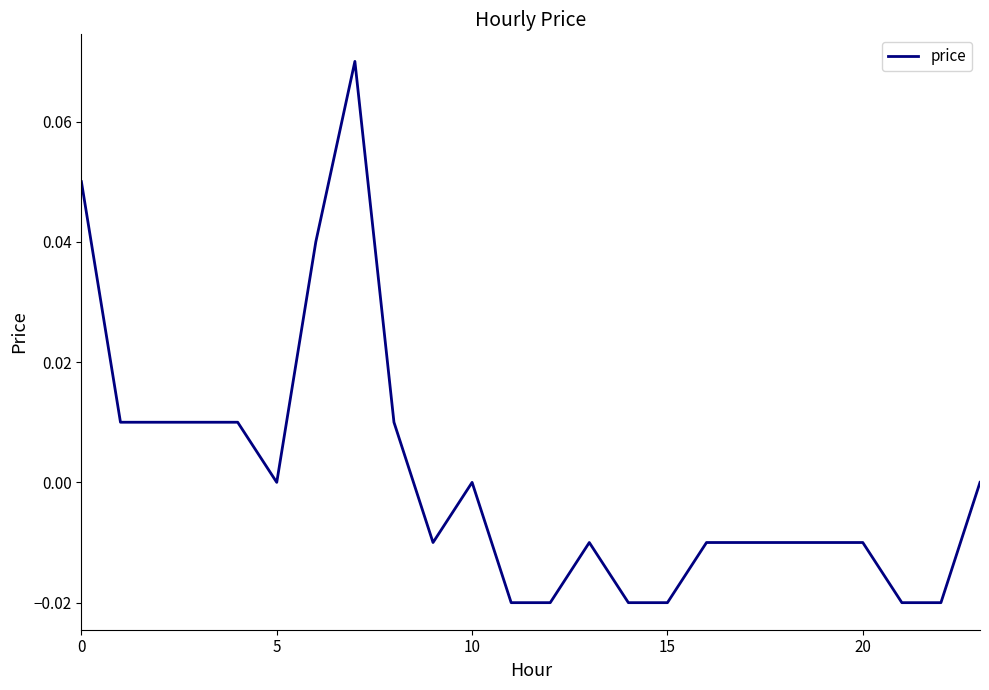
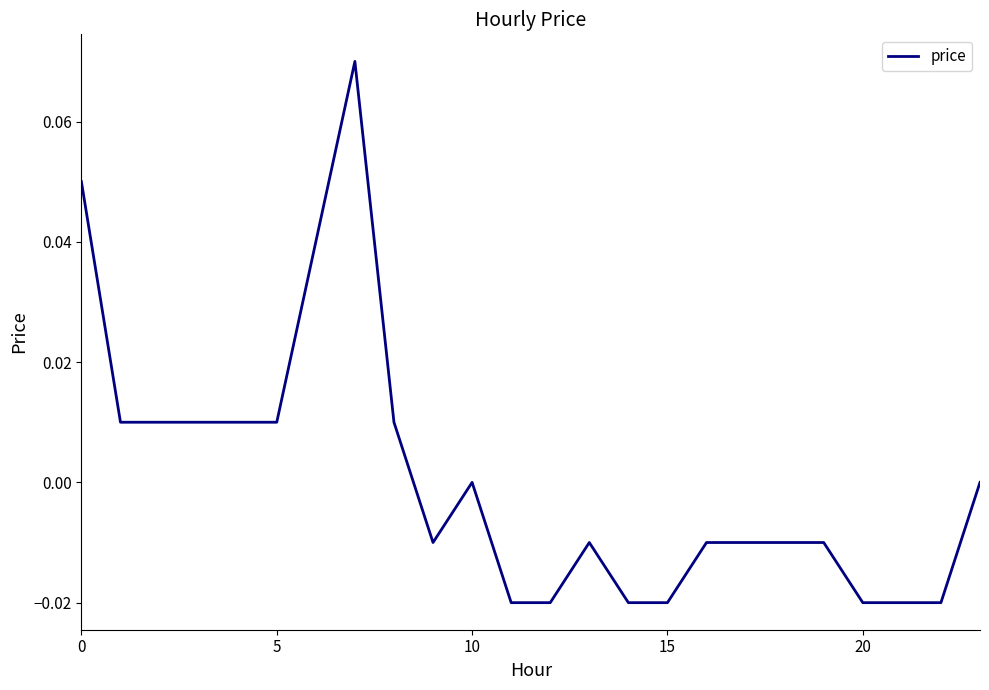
5: 0.00 -> 0.01
20: -0.01 -> -0.02
